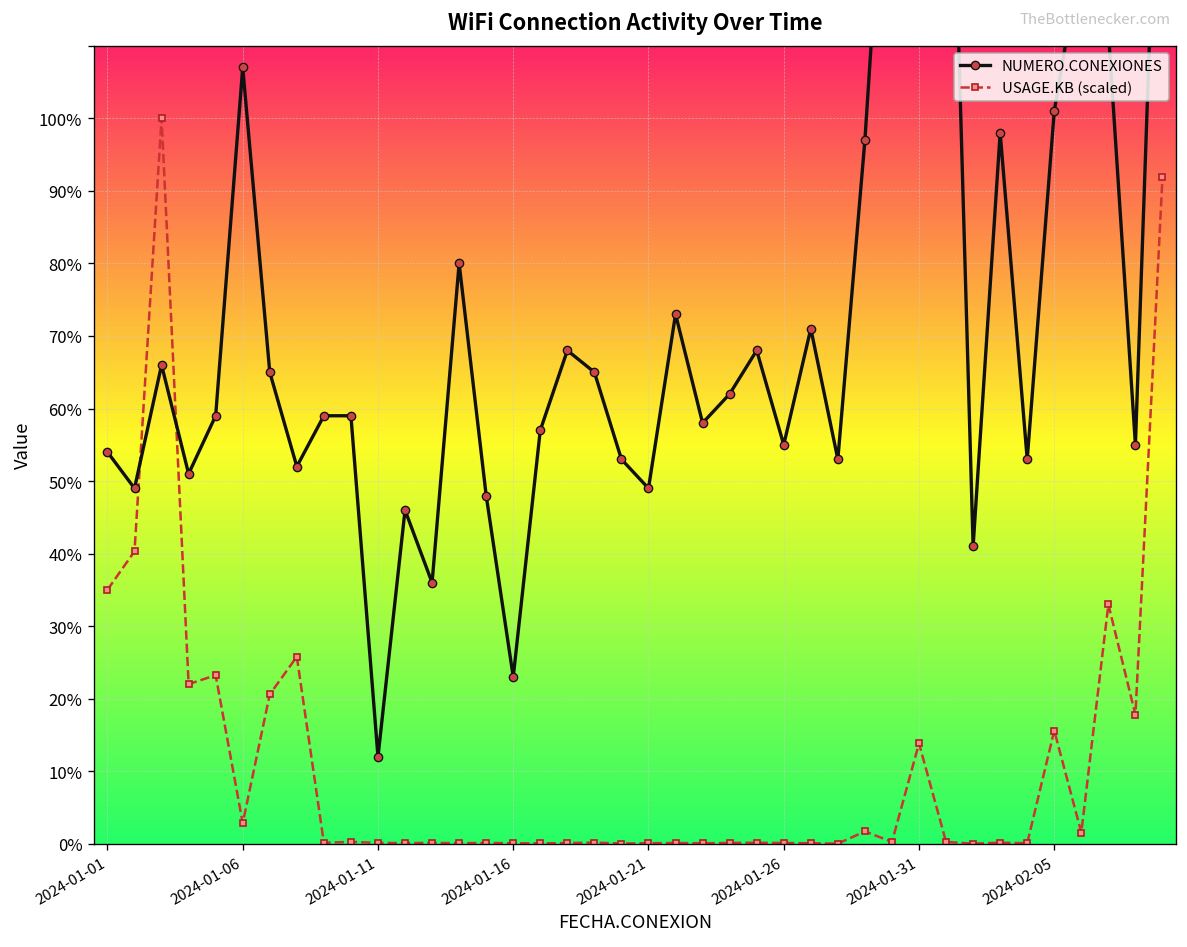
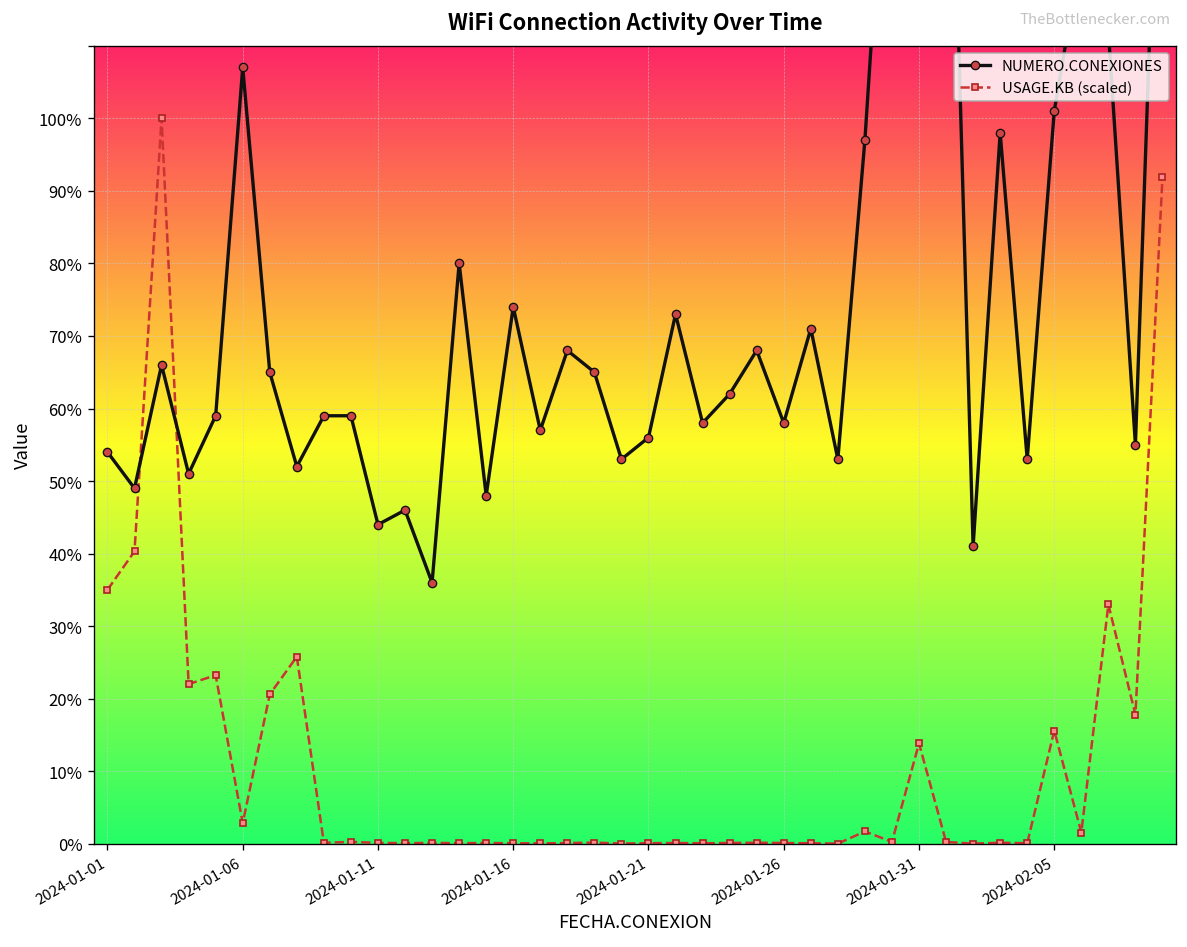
NUMERO.CONEXIONES, 2024-01-11: 12% -> 44%
NUMERO.CONEXIONES, 2024-01-16: 23% -> 74%
NUMERO.CONEXIONES, 2024-01-21: 49% -> 56%
NUMERO.CONEXIONES, 2024-01-26: 55% -> 58%
